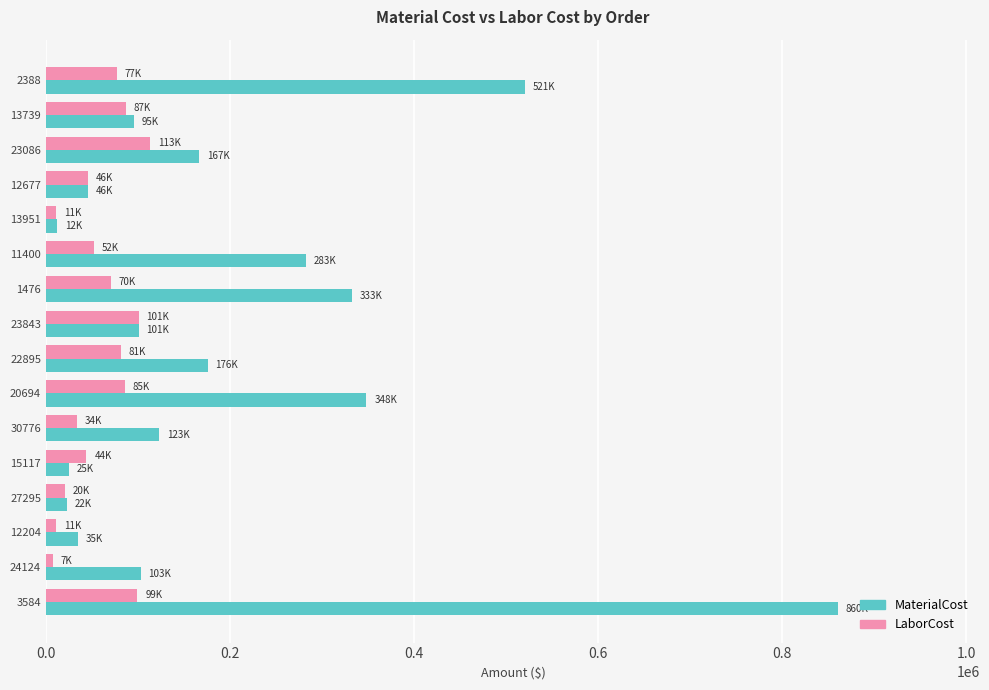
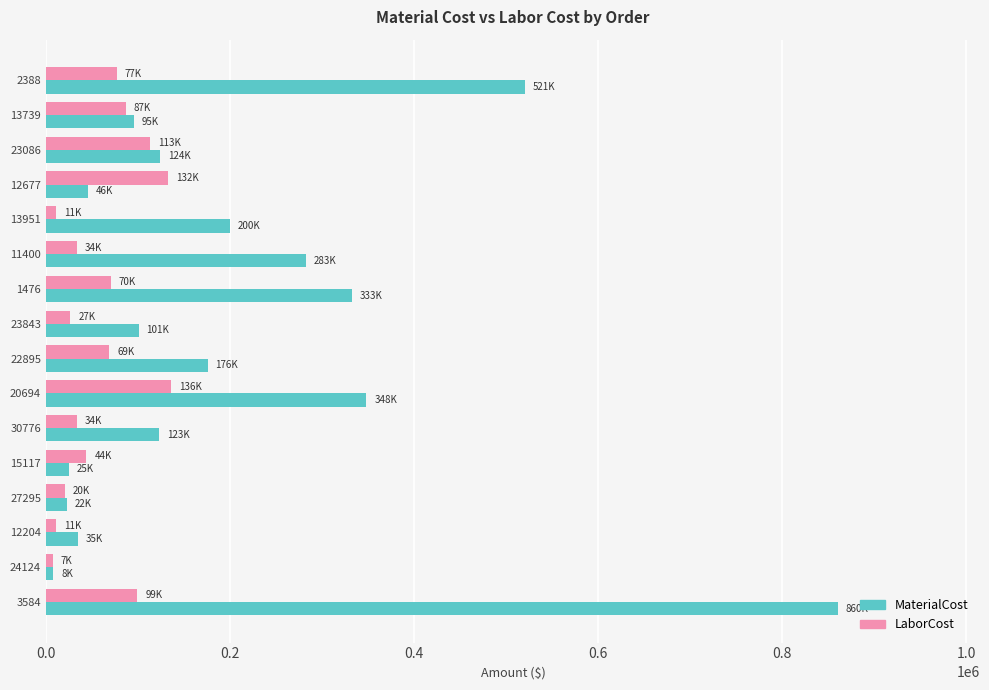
MaterialCost, 23086: 167K -> 124K
LaborCost, 12677: 46K -> 132K
MaterialCost, 13951: 12K -> 200K
LaborCost, 11400: 52K -> 34K
LaborCost, 23843: 101K -> 27K
LaborCost, 22895: 81K -> 69K
LaborCost, 20694: 85K -> 136K
MaterialCost, 24124: 103K -> 8K
